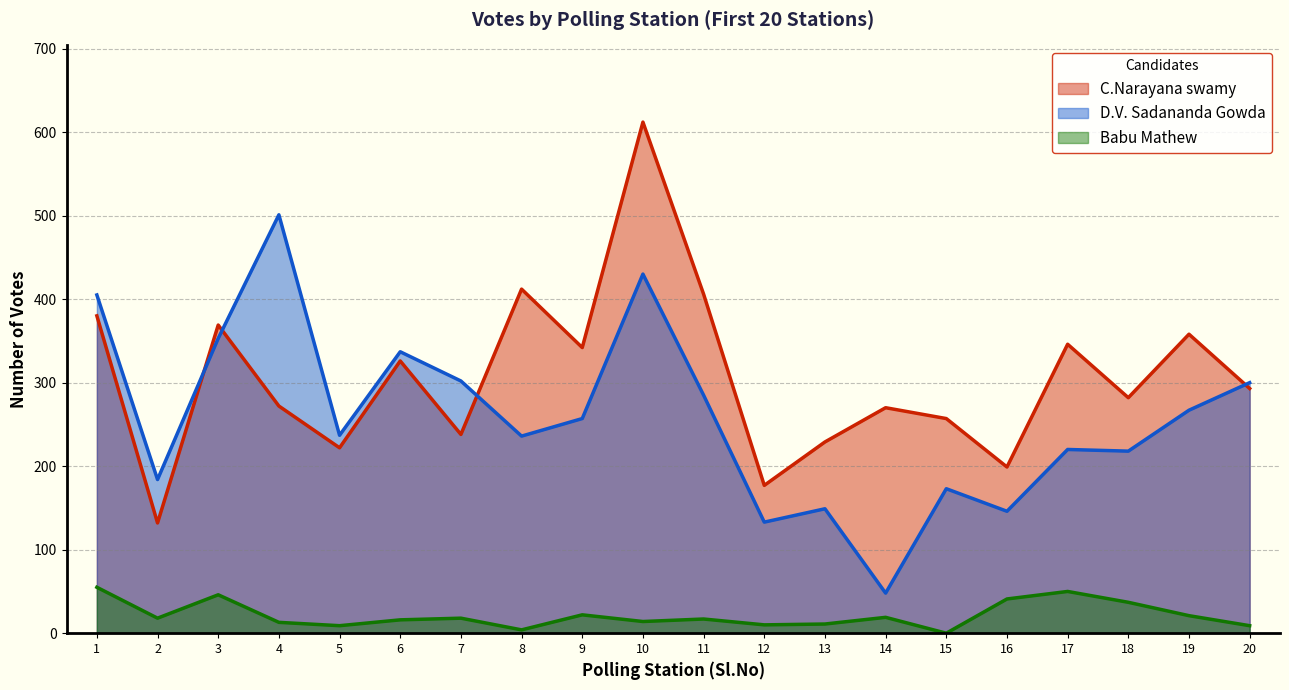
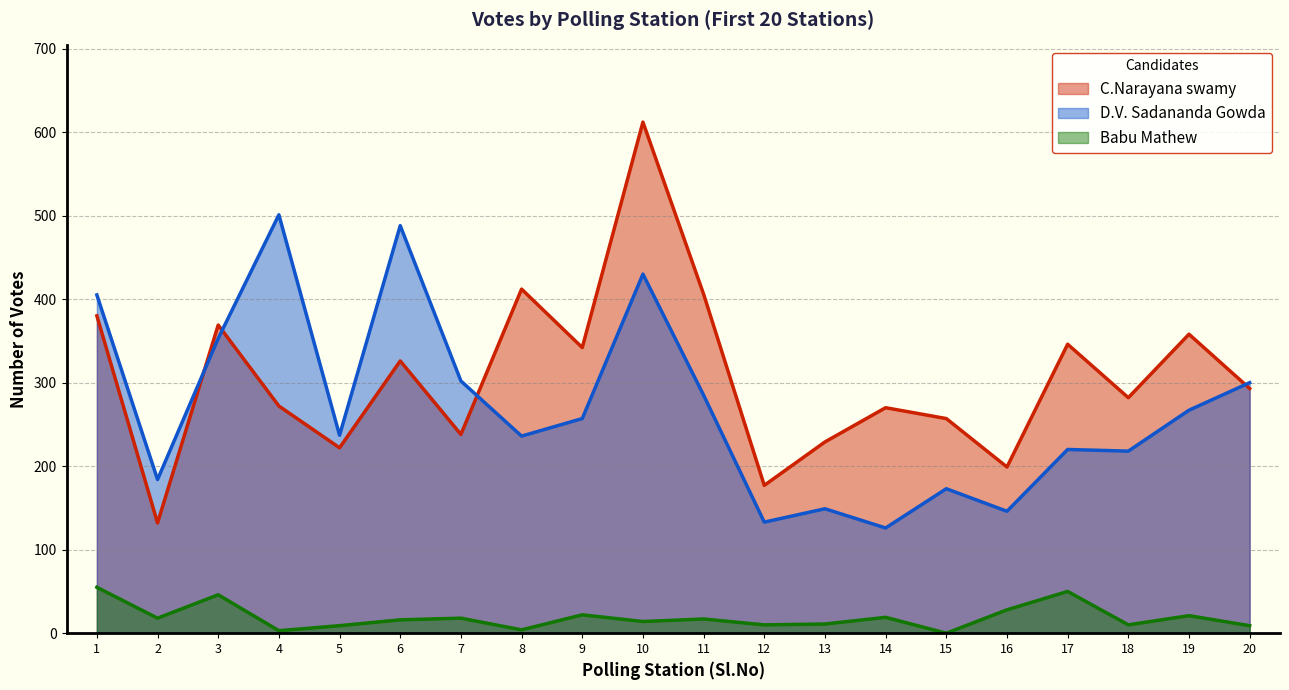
Babu Mathew, 4: 10 -> 0
D.V. Sadananda Gowda, 6: 340 -> 490
D.V. Sadananda Gowda, 14: 50 -> 130
Babu Mathew, 16: 40 -> 30
Babu Mathew, 18: 40 -> 10
